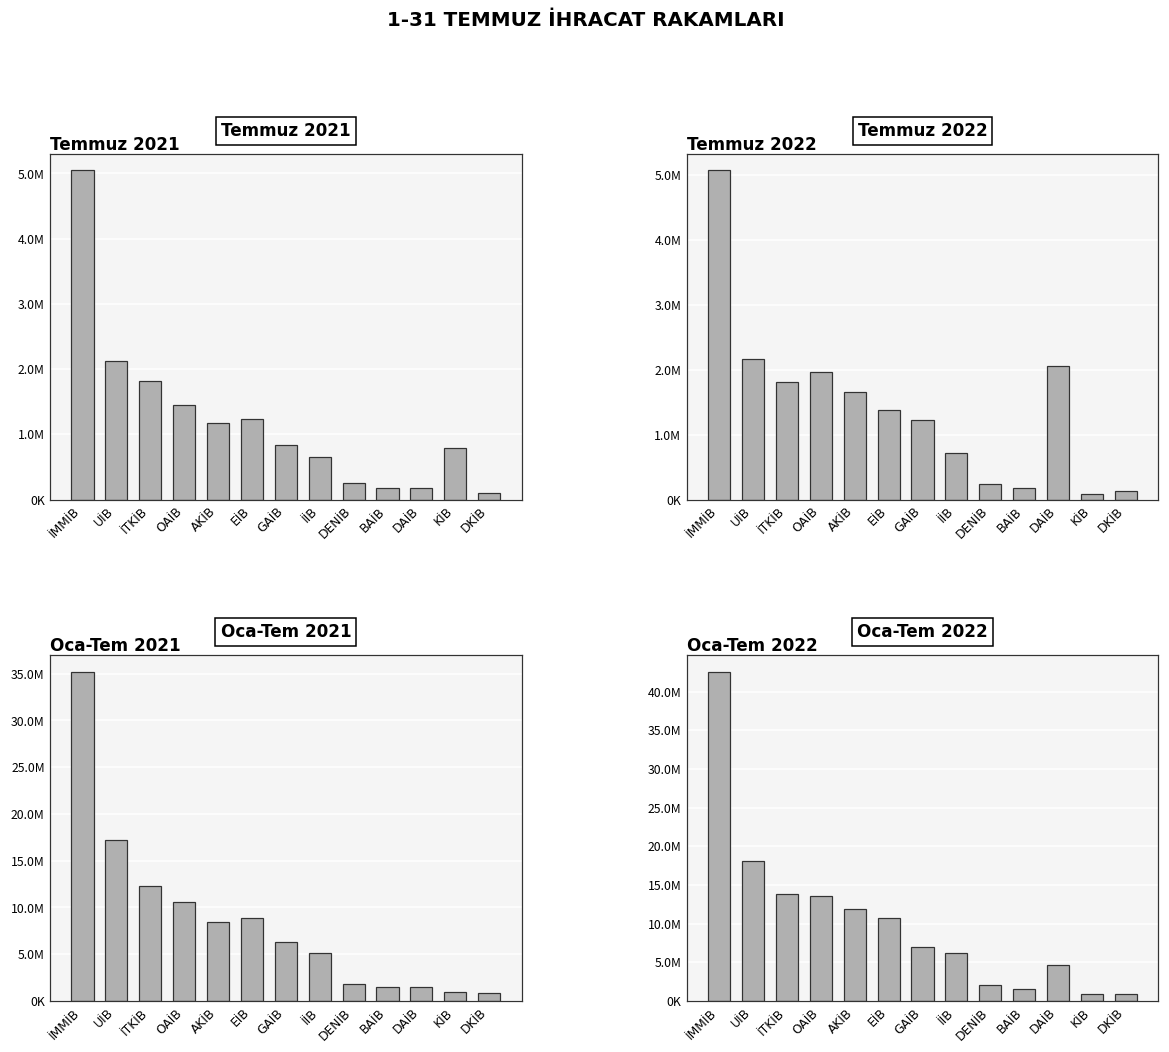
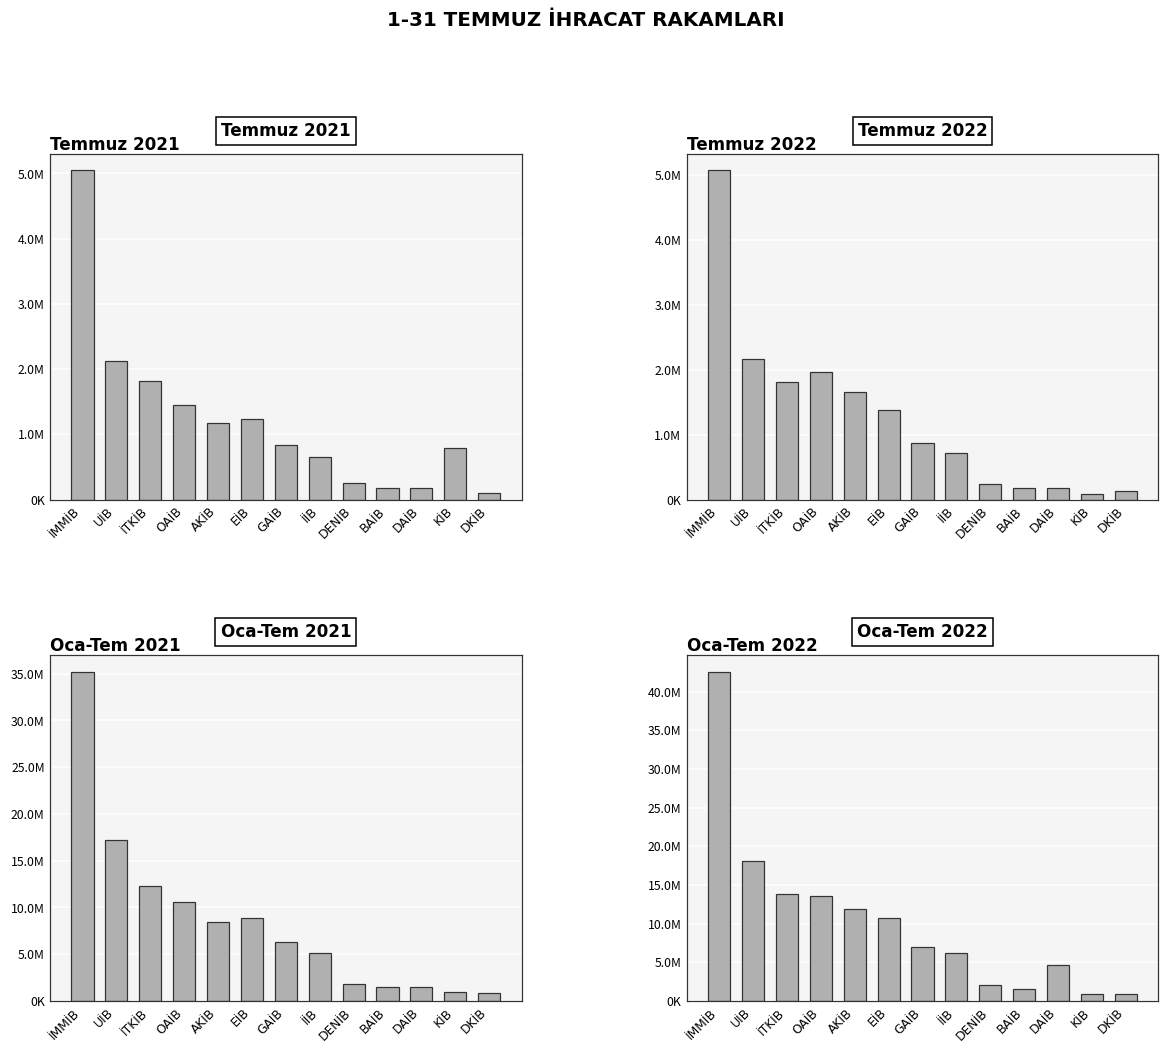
Temmuz 2022, GAİB: 1200000 -> 900000
Temmuz 2022, DAİB: 2100000 -> 200000
